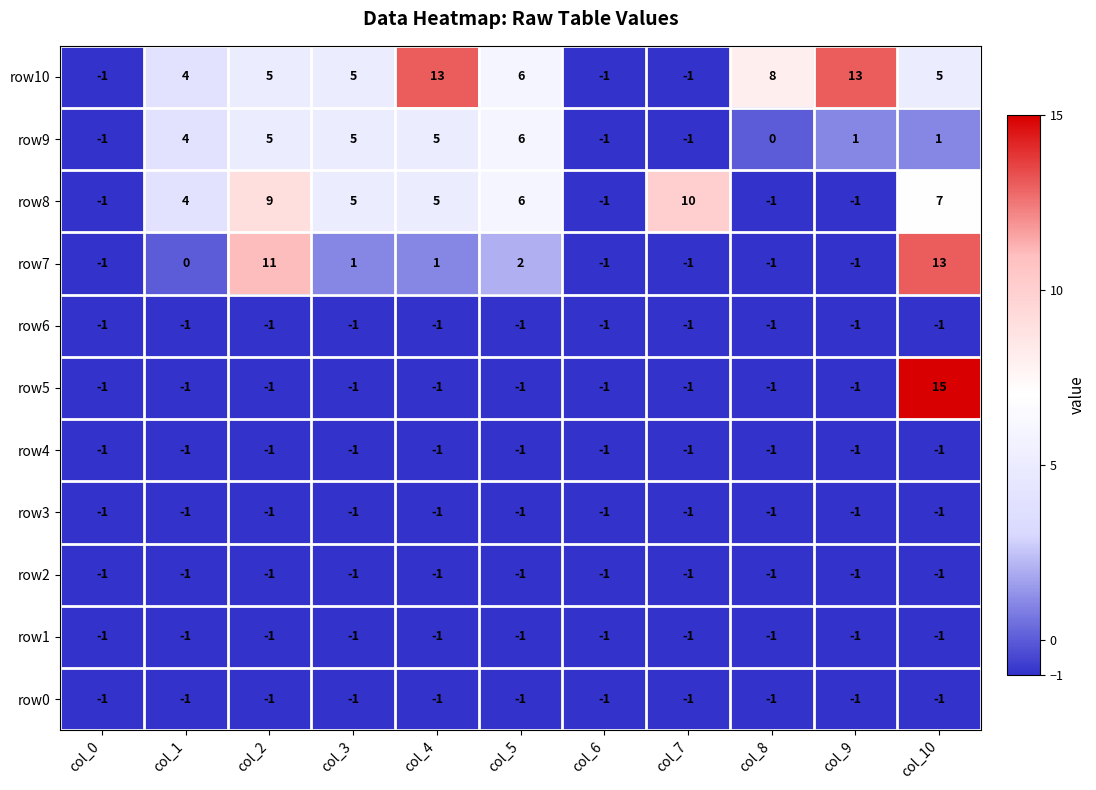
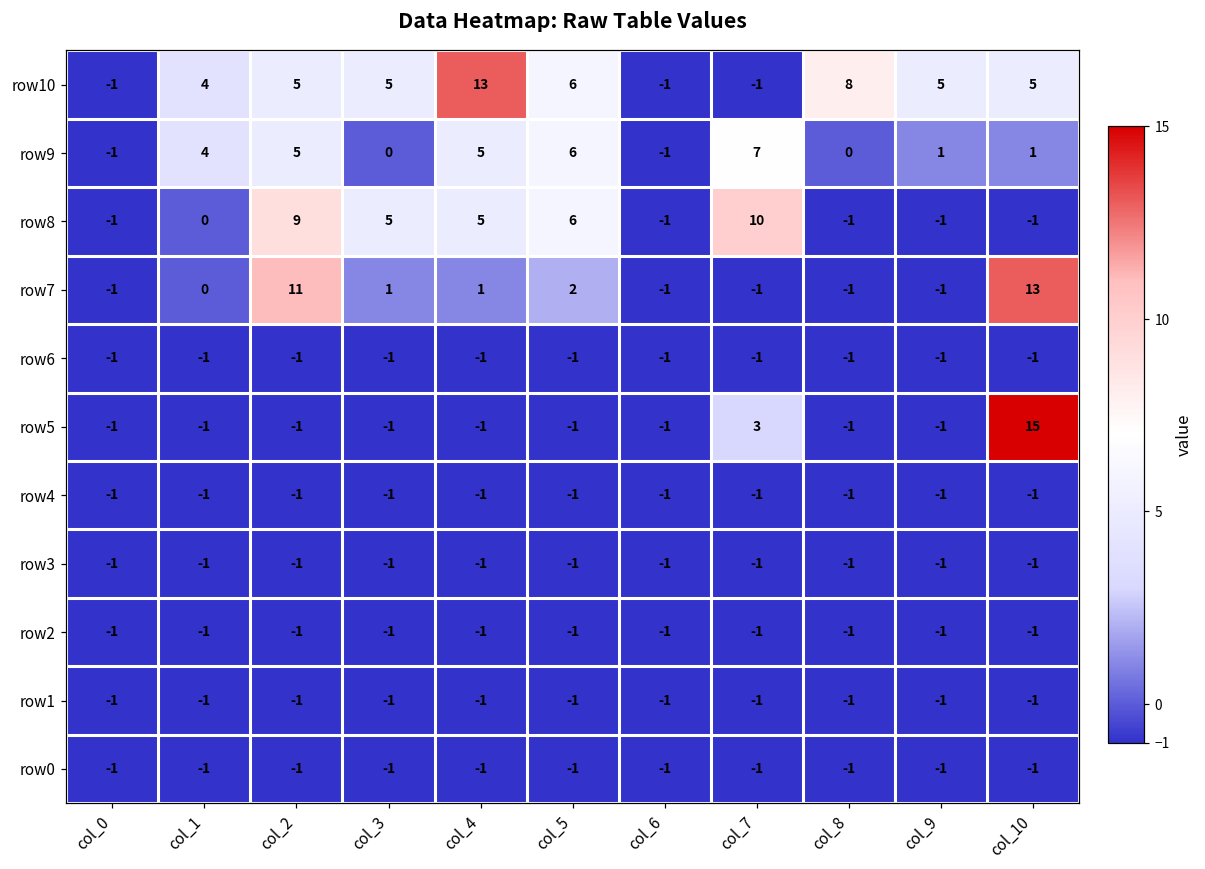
row10, col_9: 13 -> 5
row9, col_3: 5 -> 0
row9, col_7: -1 -> 7
row8, col_1: 4 -> 0
row8, col_10: 7 -> -1
row5, col_7: -1 -> 3
